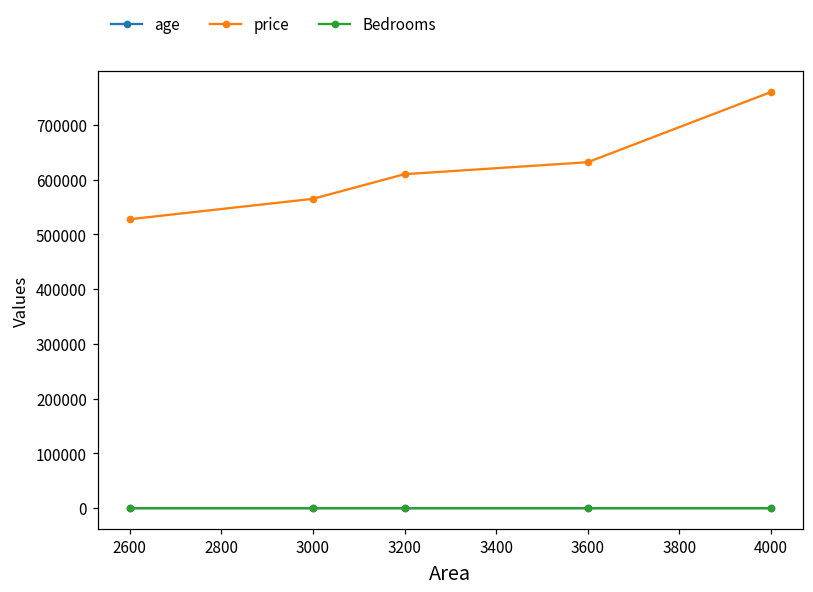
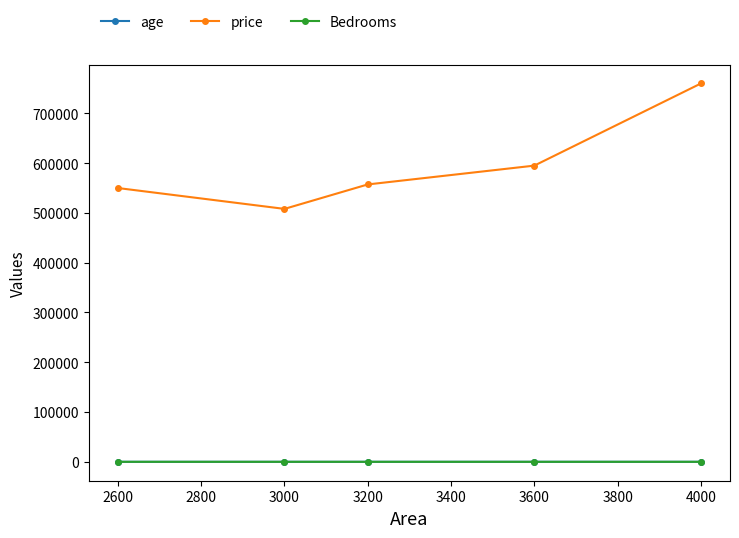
price, 2600: 530000 -> 550000
price, 3000: 570000 -> 510000
price, 3200: 610000 -> 560000
price, 3600: 630000 -> 600000
